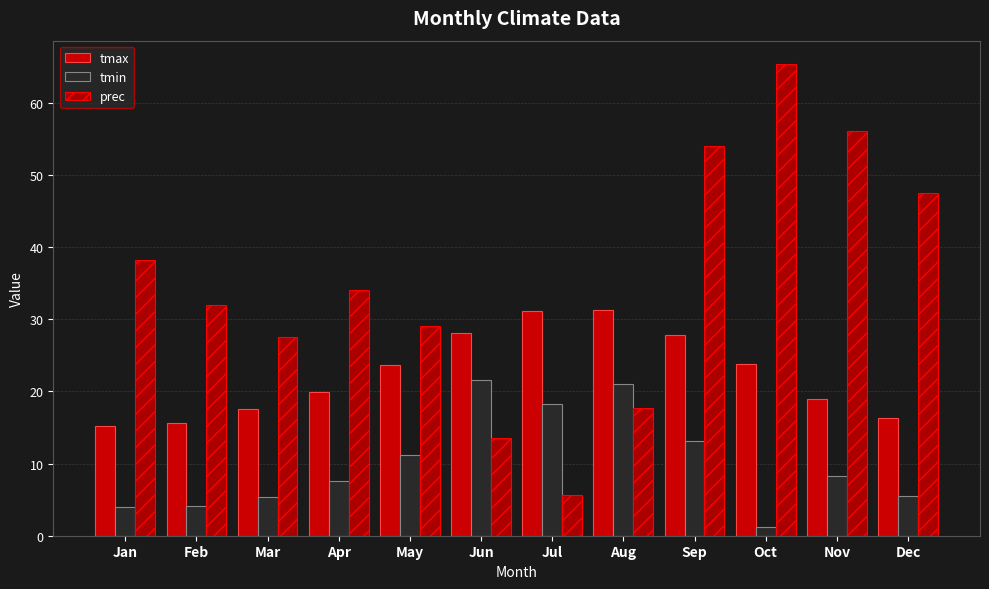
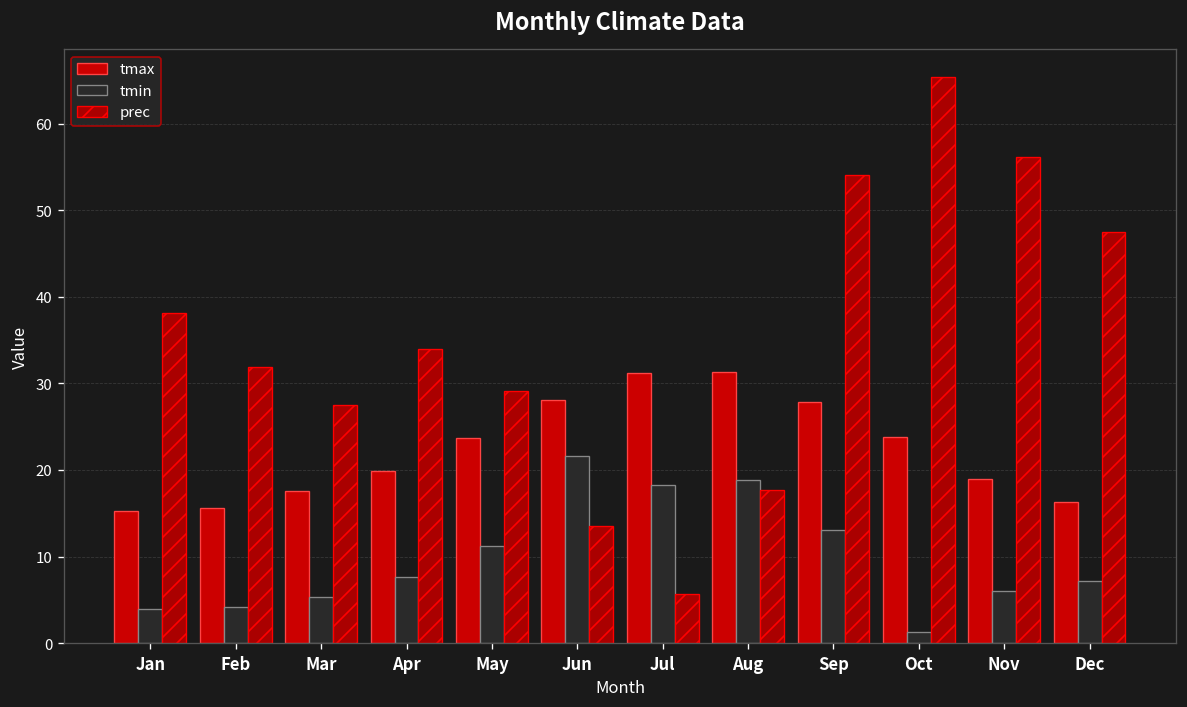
tmin, Aug: 21 -> 19
tmin, Nov: 8 -> 6
tmin, Dec: 5 -> 7
